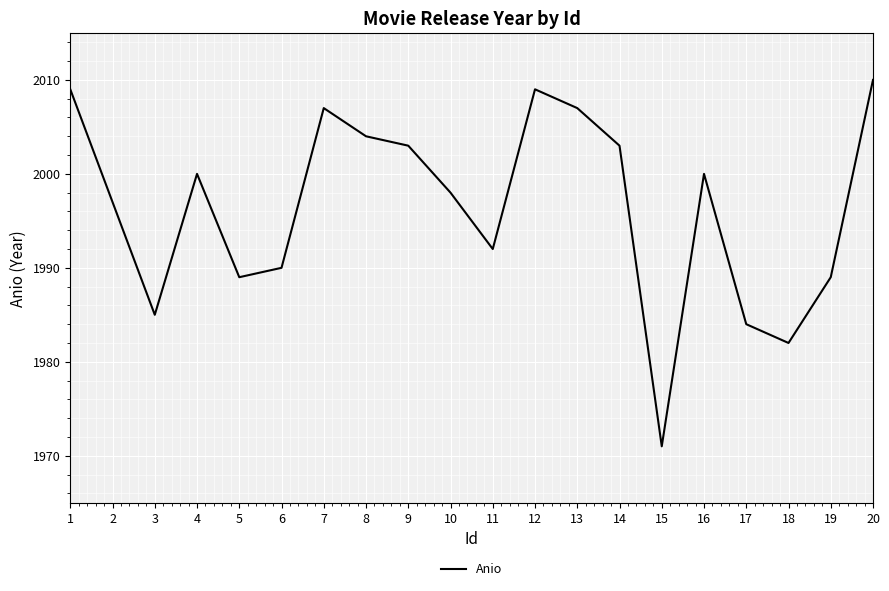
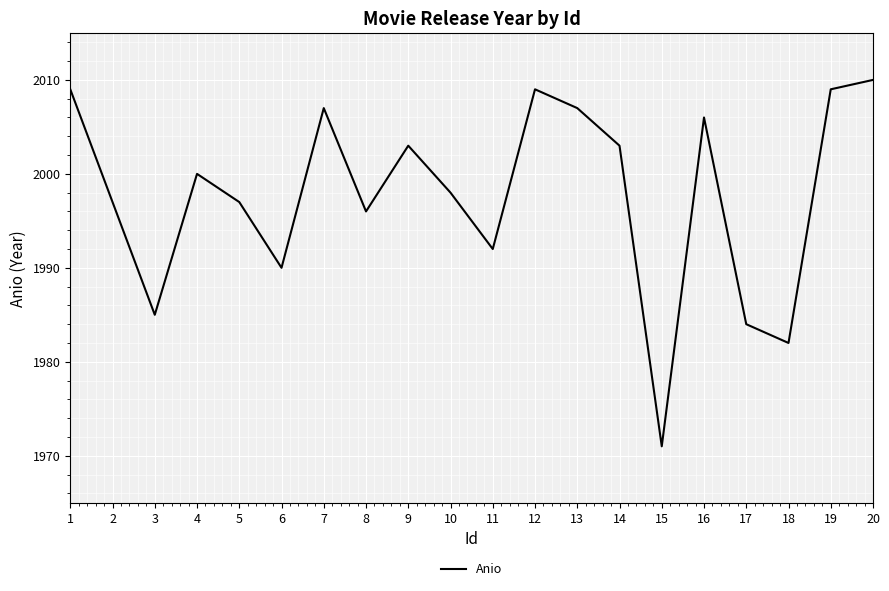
5: 1989 -> 1997
8: 2004 -> 1996
16: 2000 -> 2006
19: 1989 -> 2009
